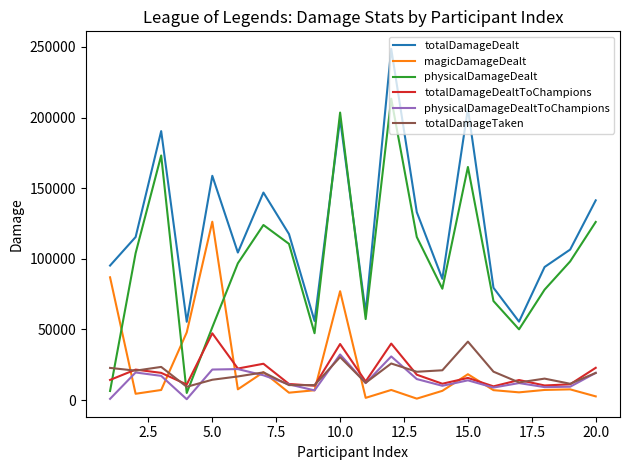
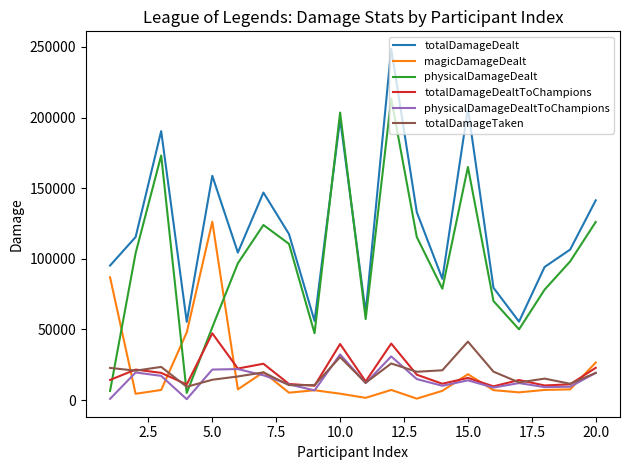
magicDamageDealt, 10.0: 77000 -> 5000
magicDamageDealt, 20.0: 3000 -> 27000
